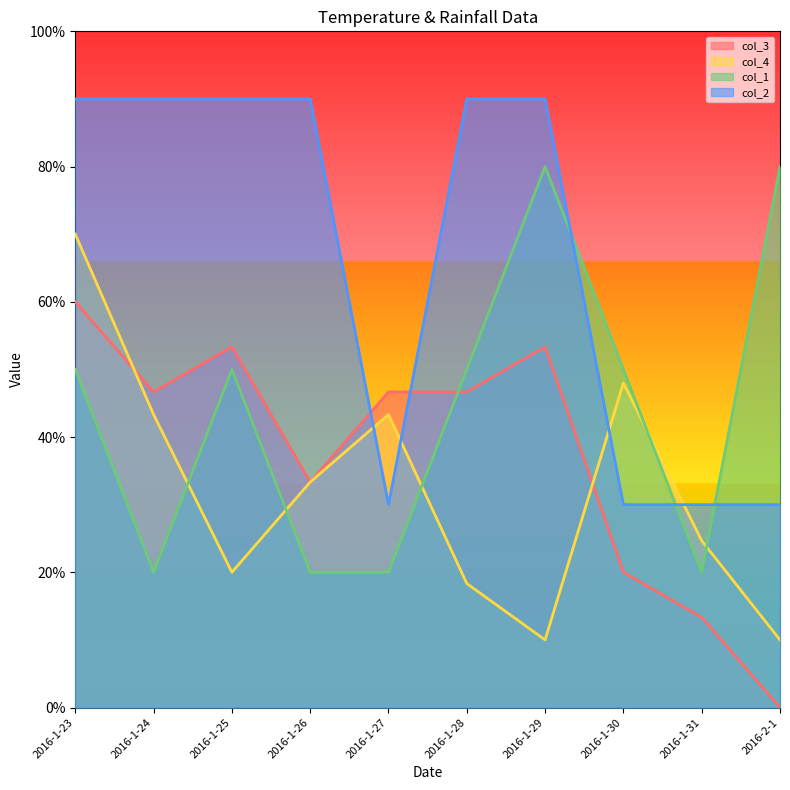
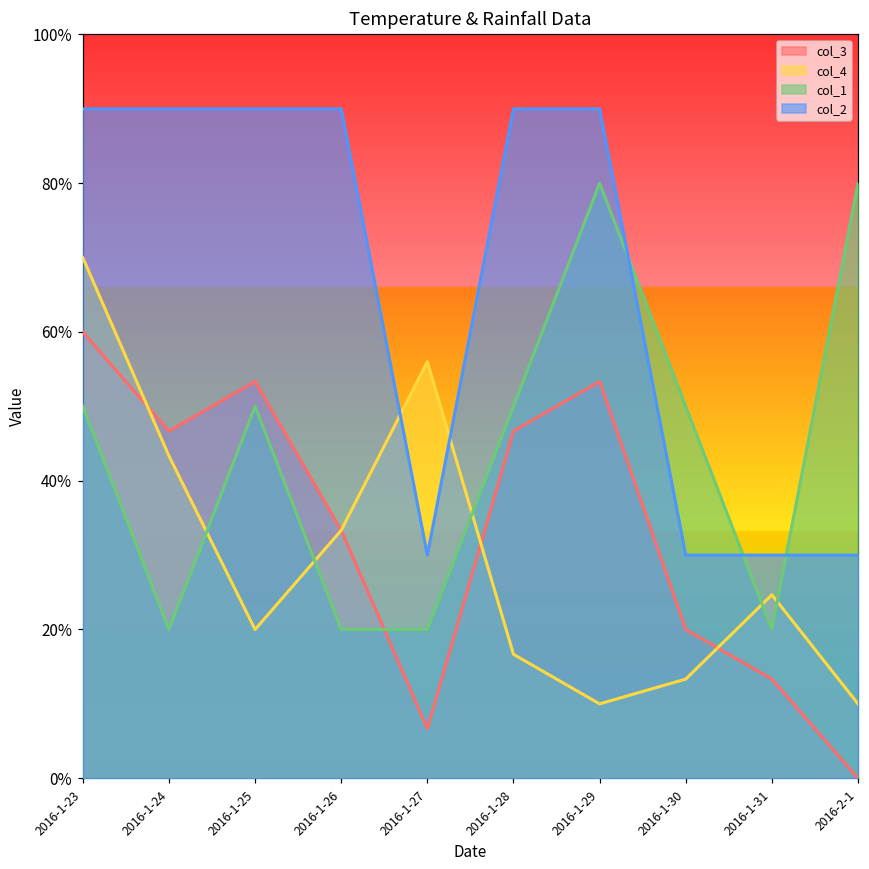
col_3, 2016-1-27: 47% -> 7%
col_4, 2016-1-27: 43% -> 56%
col_4, 2016-1-28: 18% -> 17%
col_4, 2016-1-30: 48% -> 13%
